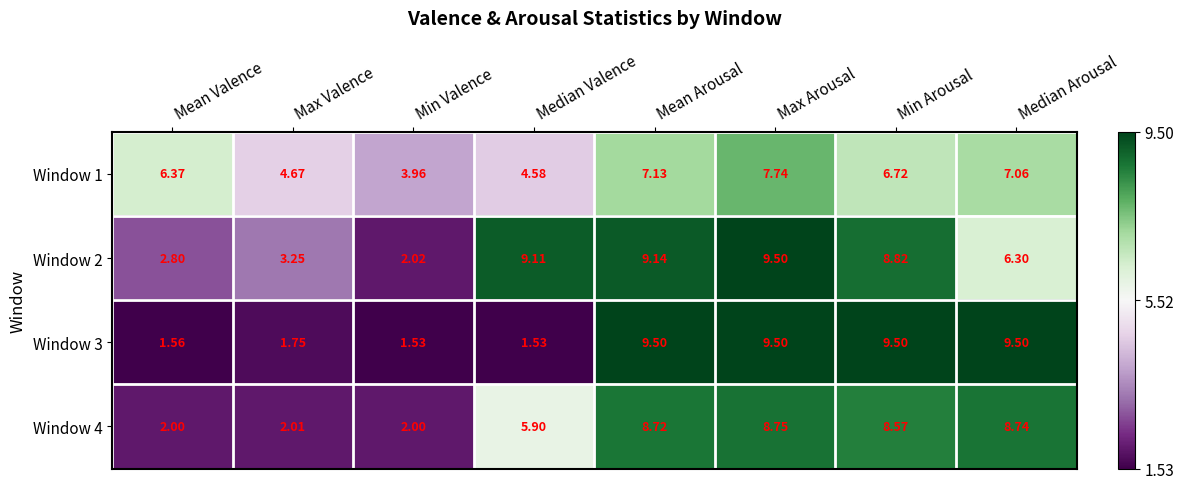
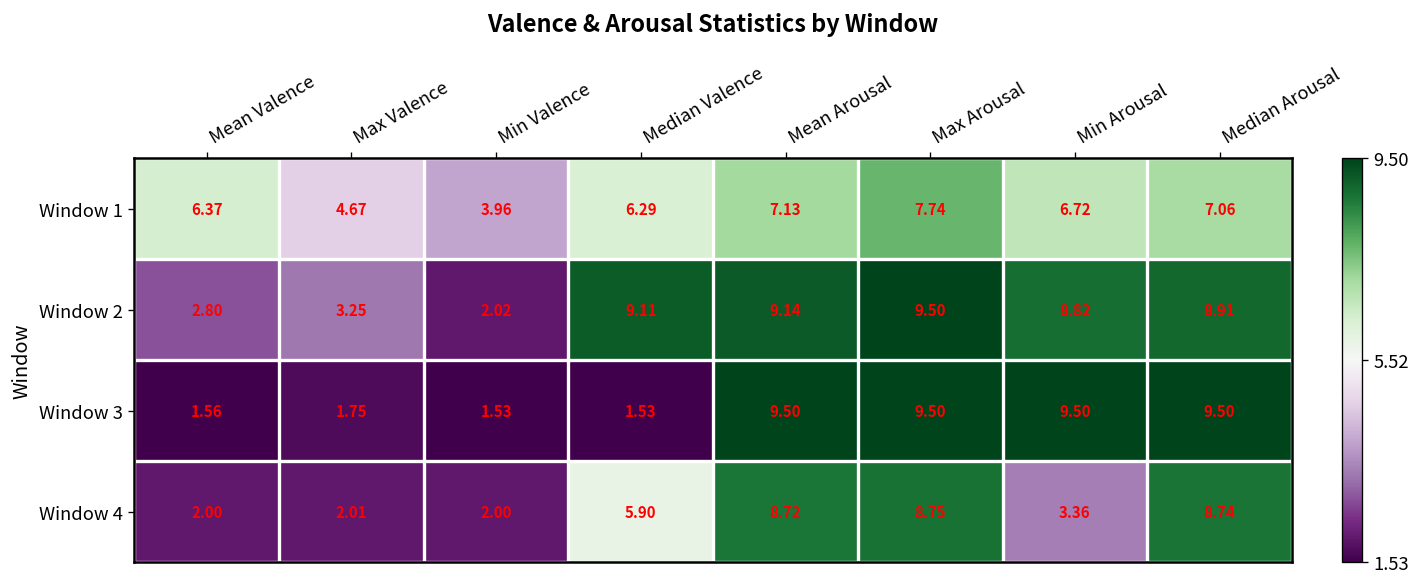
Window 1, Median Valence: 4.58 -> 6.29
Window 2, Median Arousal: 6.30 -> 8.91
Window 4, Min Arousal: 8.57 -> 3.36
